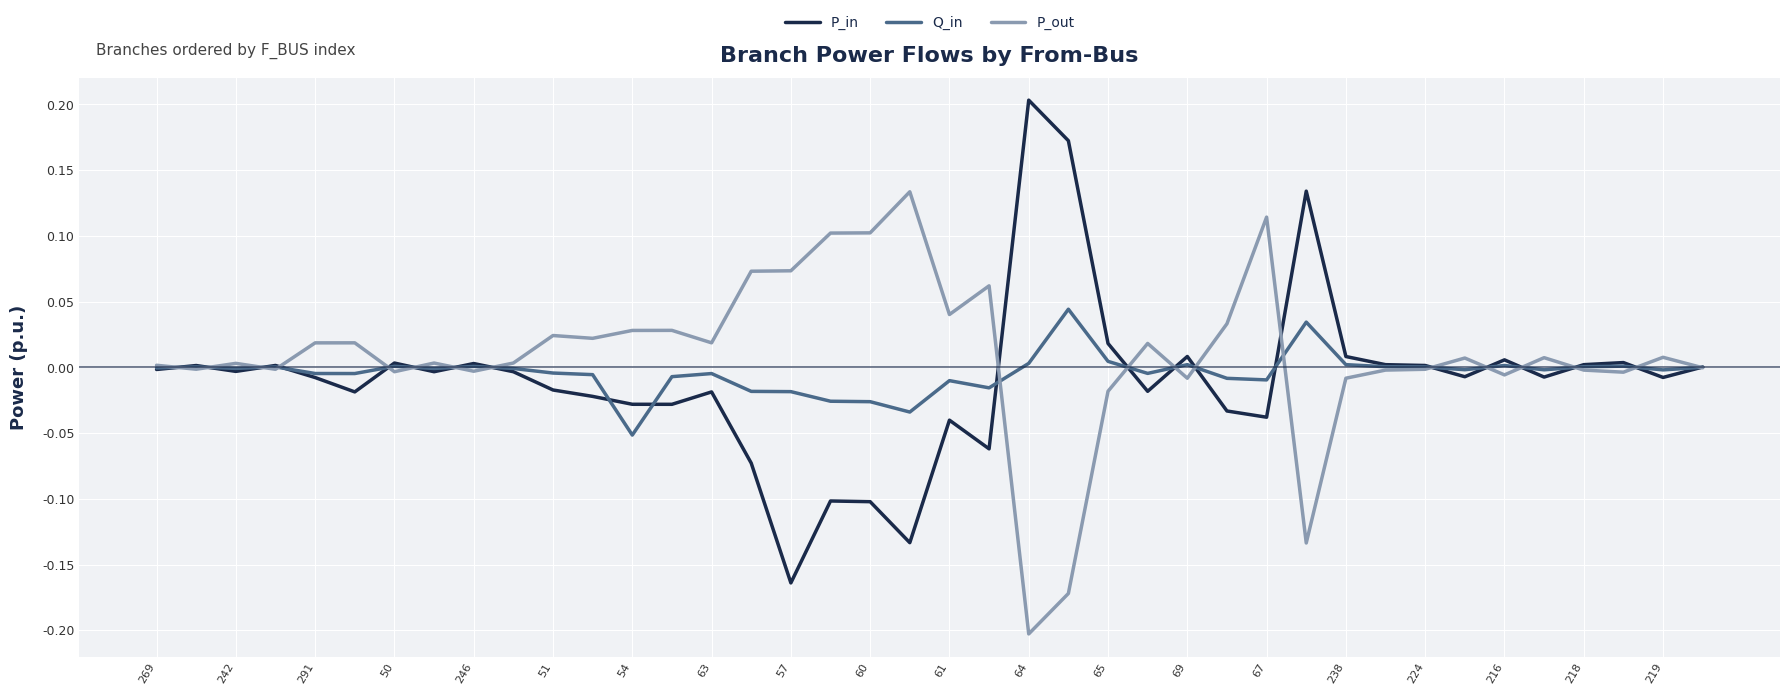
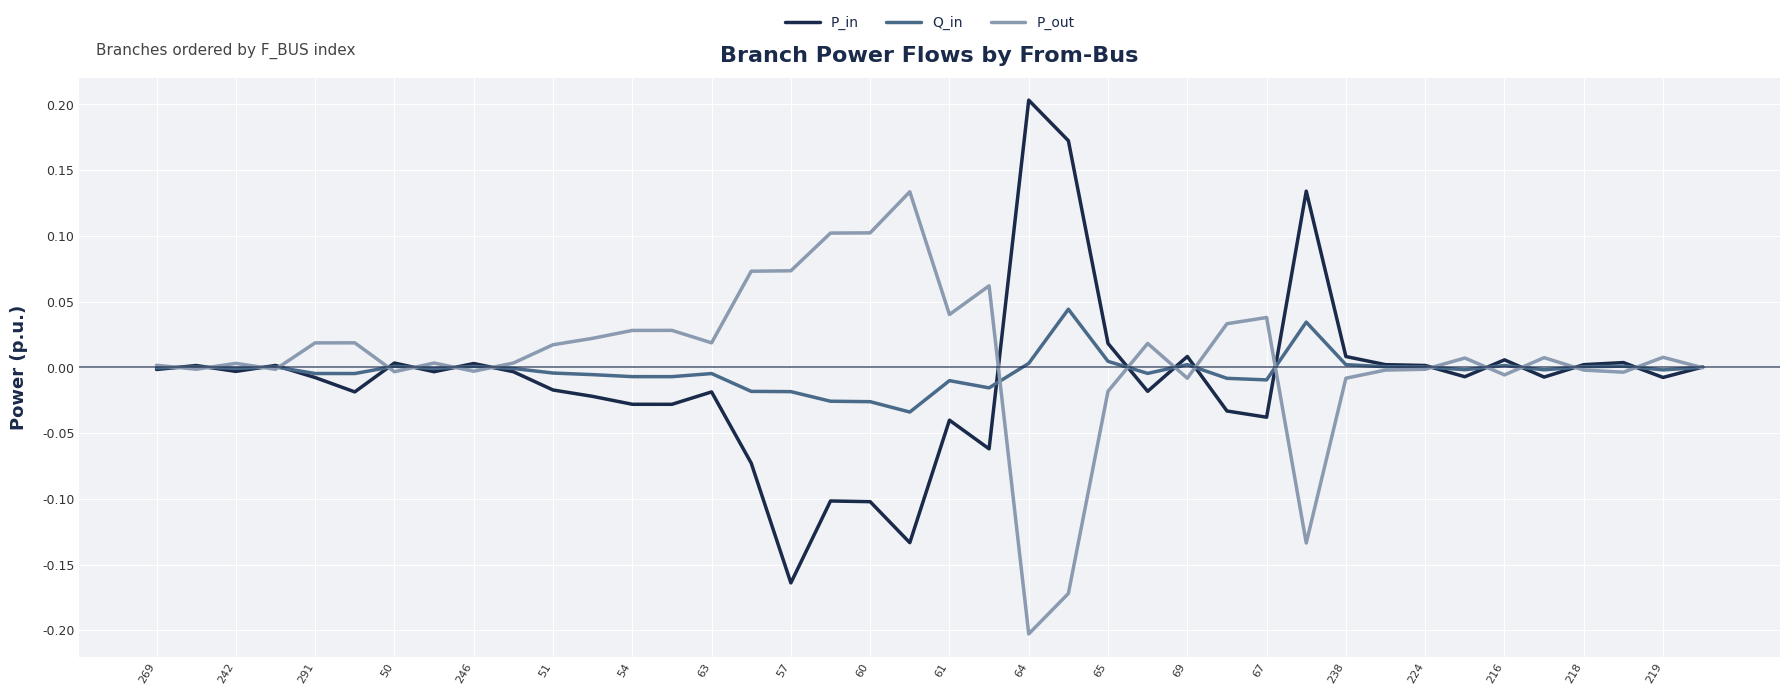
P_out, 51: 0.024 -> 0.017
Q_in, 54: -0.051 -> -0.007
P_out, 67: 0.114 -> 0.038
